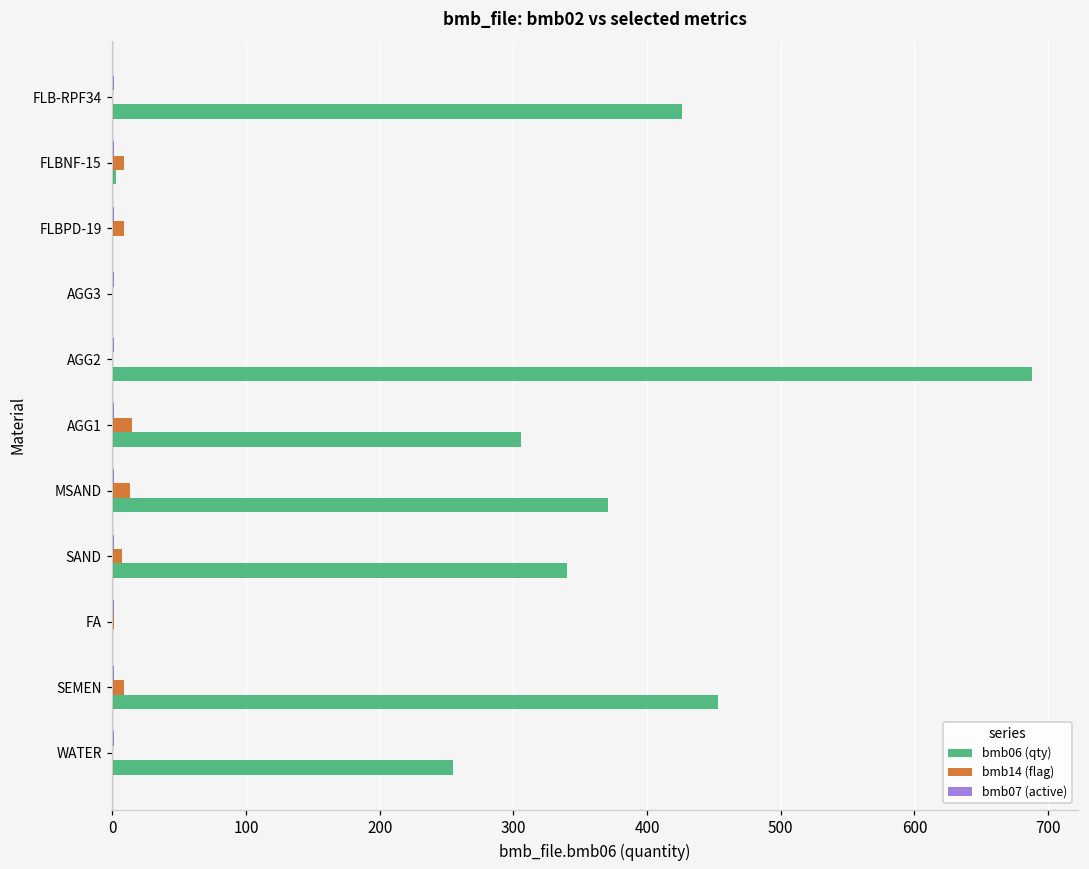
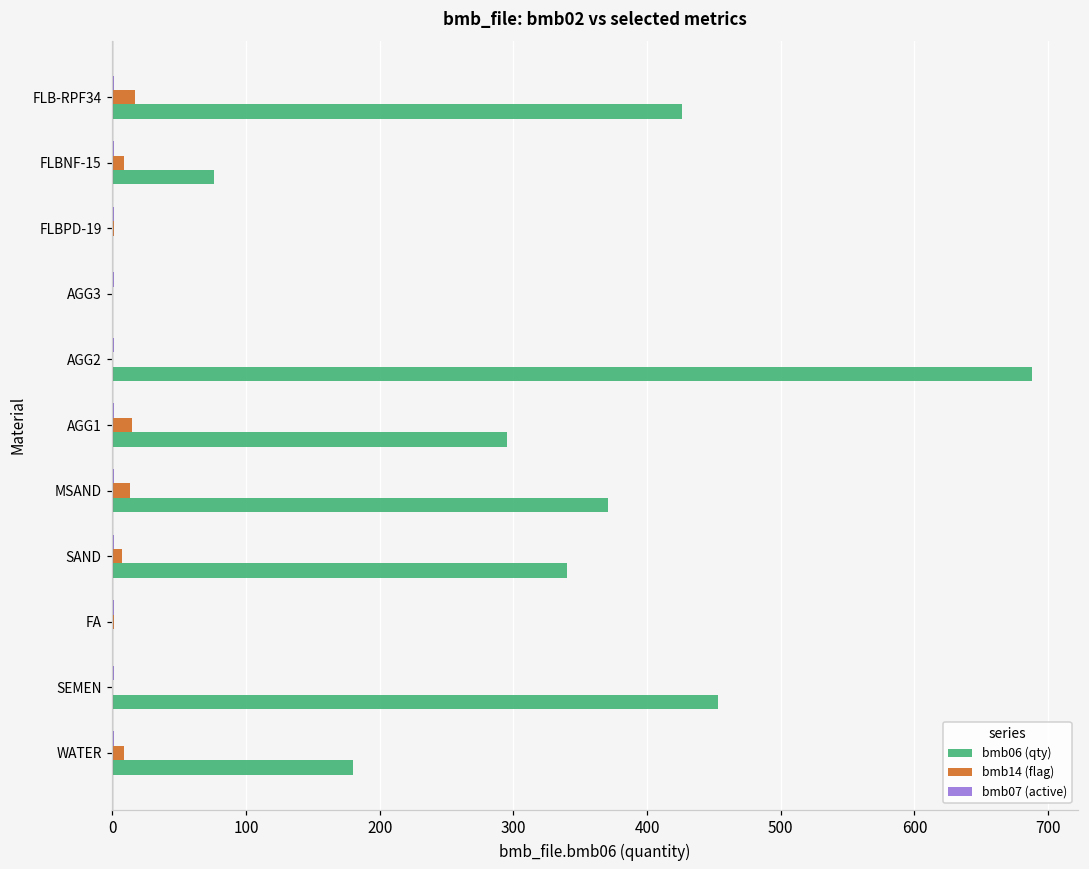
bmb14 (flag), FLB-RPF34: 0 -> 17
bmb06 (qty), FLBNF-15: 3 -> 76
bmb14 (flag), FLBPD-19: 9 -> 1
bmb06 (qty), AGG1: 306 -> 295
bmb14 (flag), SEMEN: 9 -> 0
bmb14 (flag), WATER: 0 -> 9
bmb06 (qty), WATER: 255 -> 180
